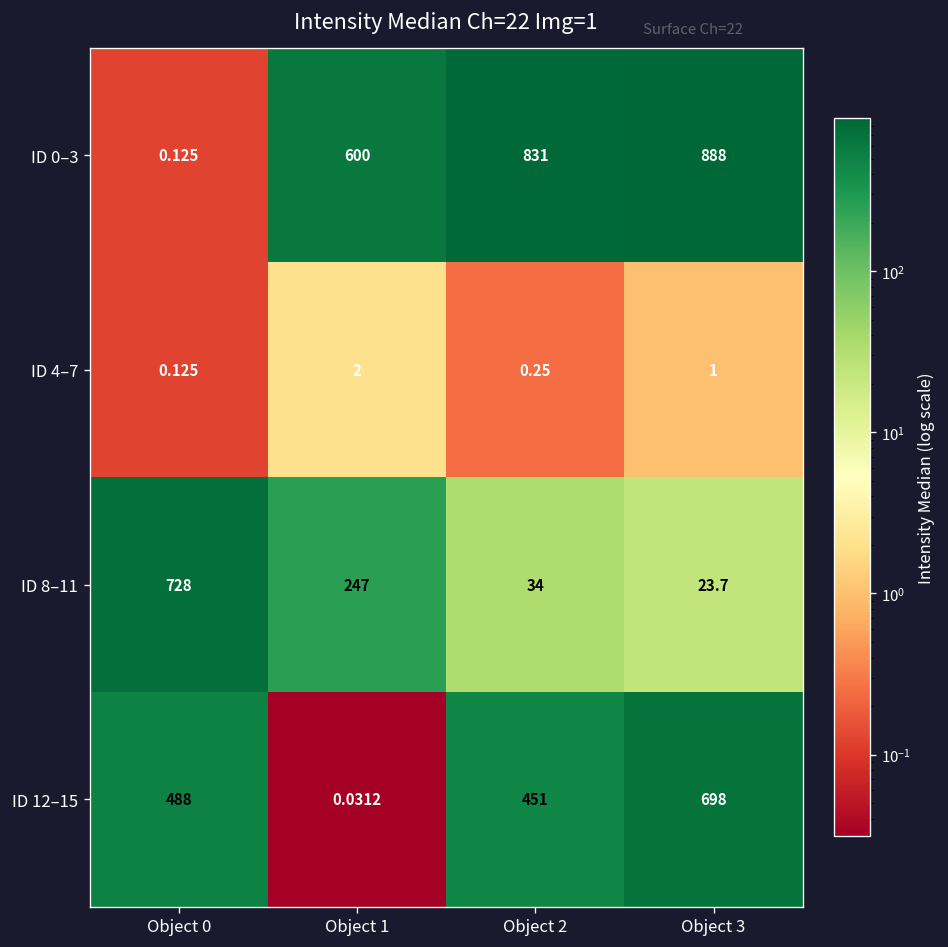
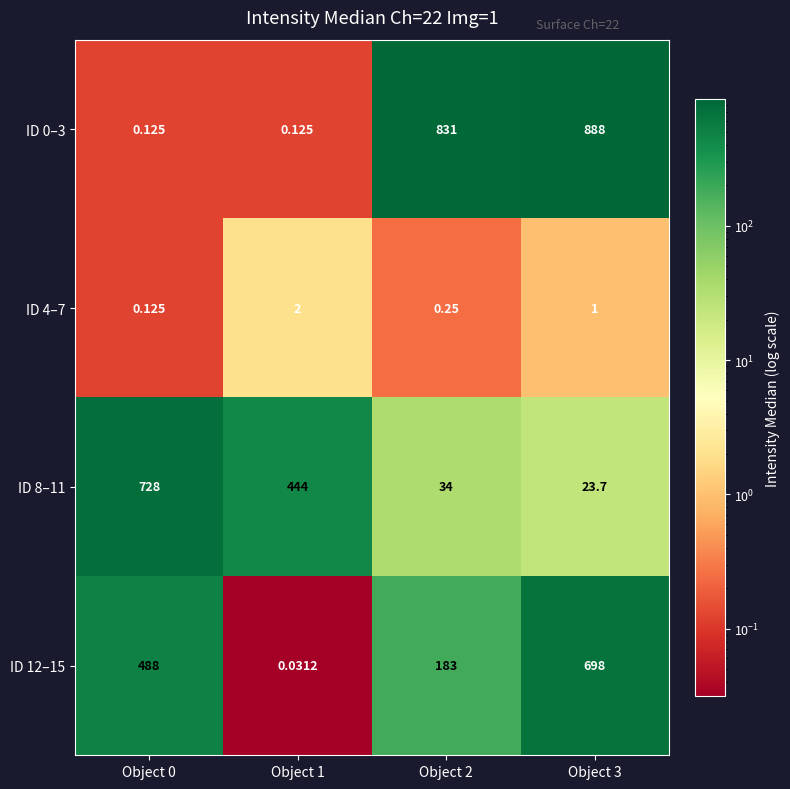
ID 0–3, Object 1: 600 -> 0.125
ID 8–11, Object 1: 247 -> 444
ID 12–15, Object 2: 451 -> 183
